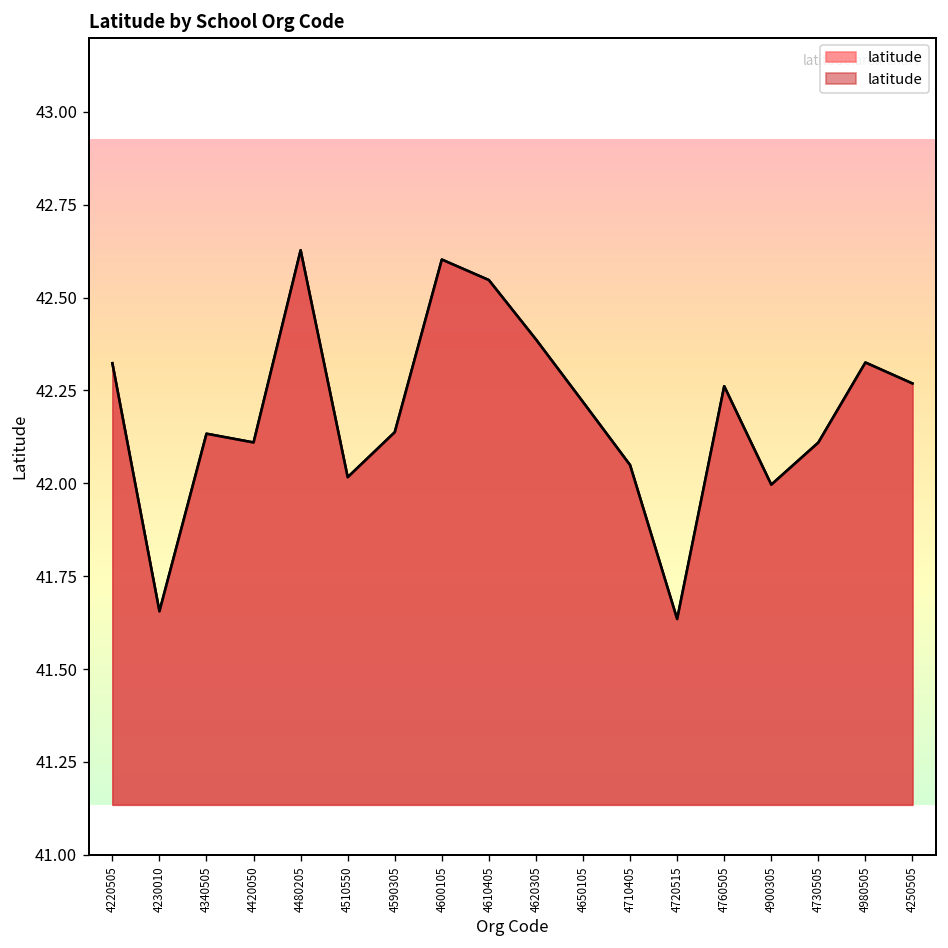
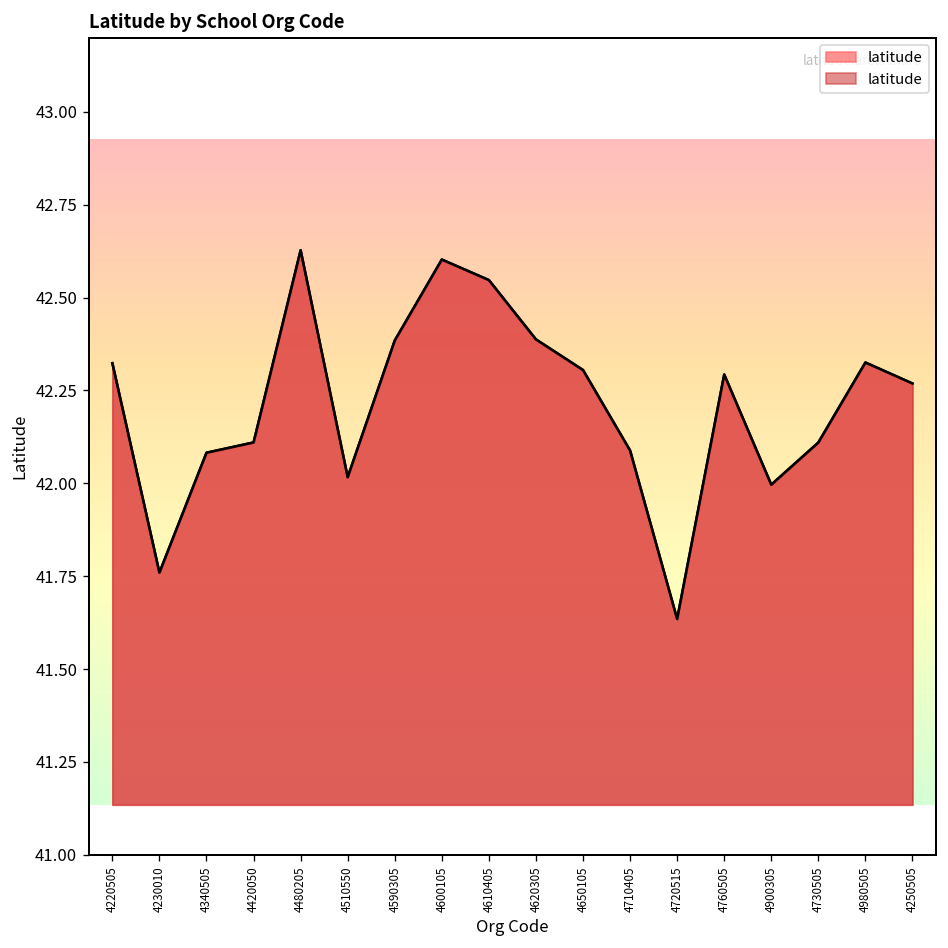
4230010: 41.66 -> 41.76
4340505: 42.13 -> 42.08
4590305: 42.14 -> 42.38
4650105: 42.22 -> 42.31
4710405: 42.05 -> 42.09
4760505: 42.26 -> 42.29
